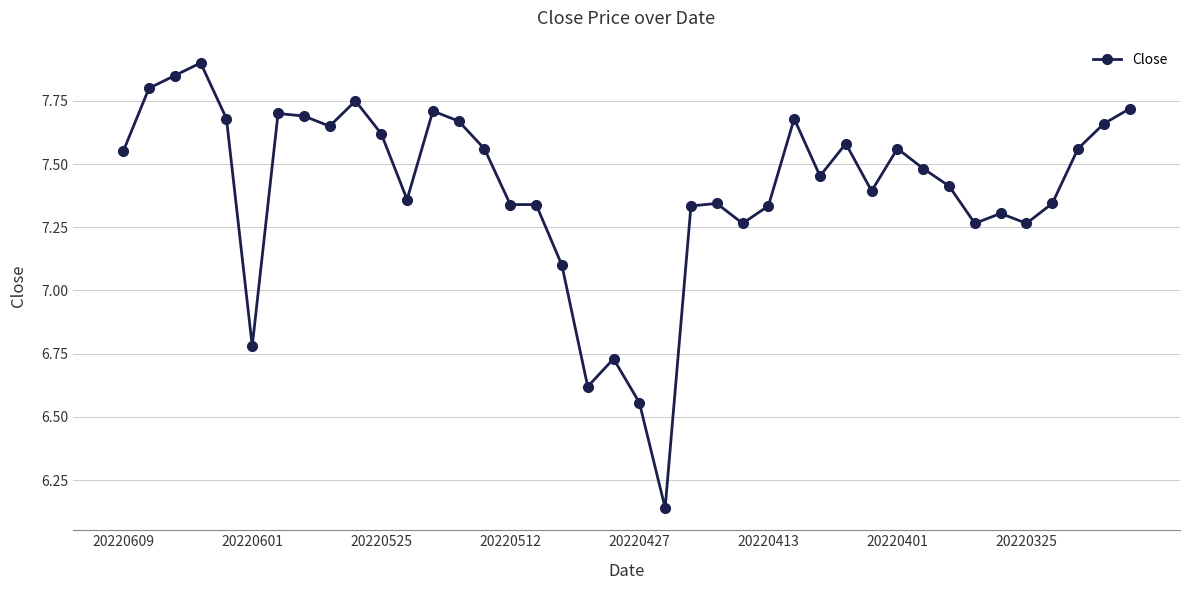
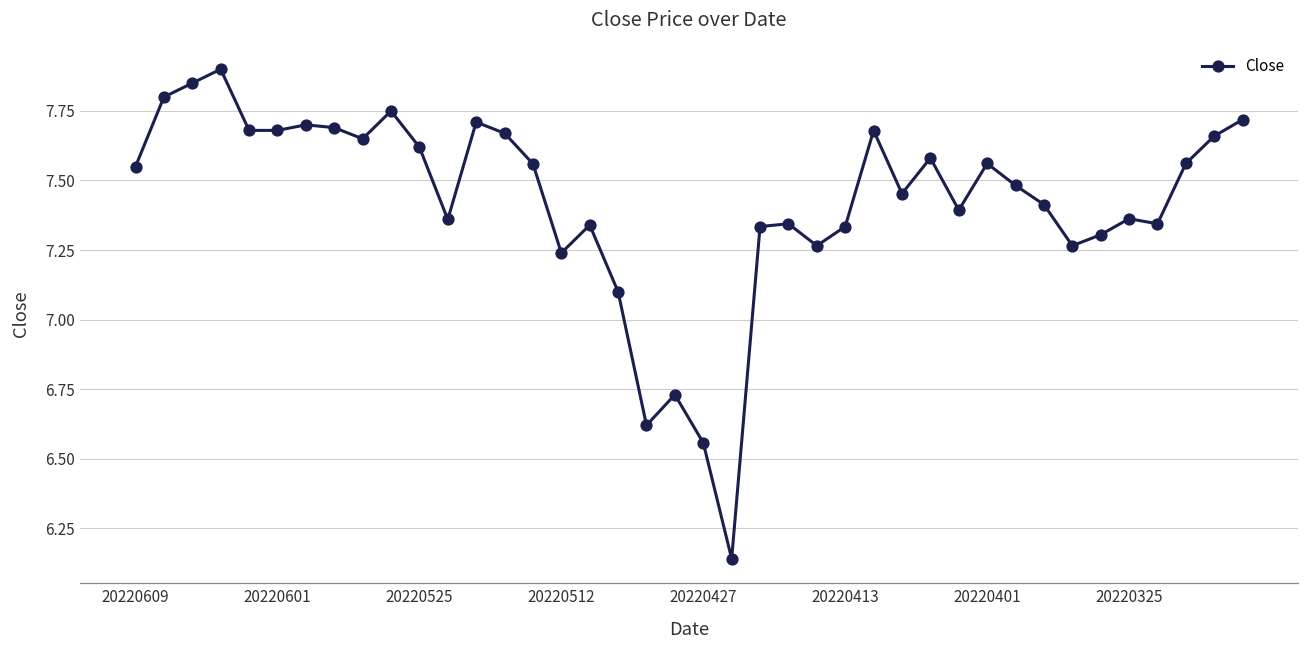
20220601: 6.78 -> 7.68
20220512: 7.34 -> 7.24
20220325: 7.27 -> 7.36
